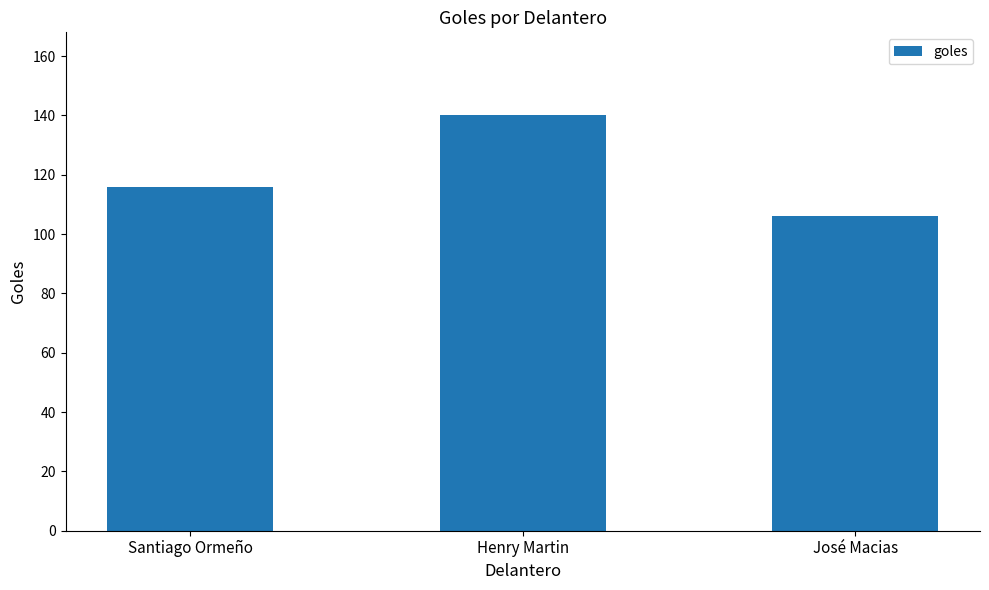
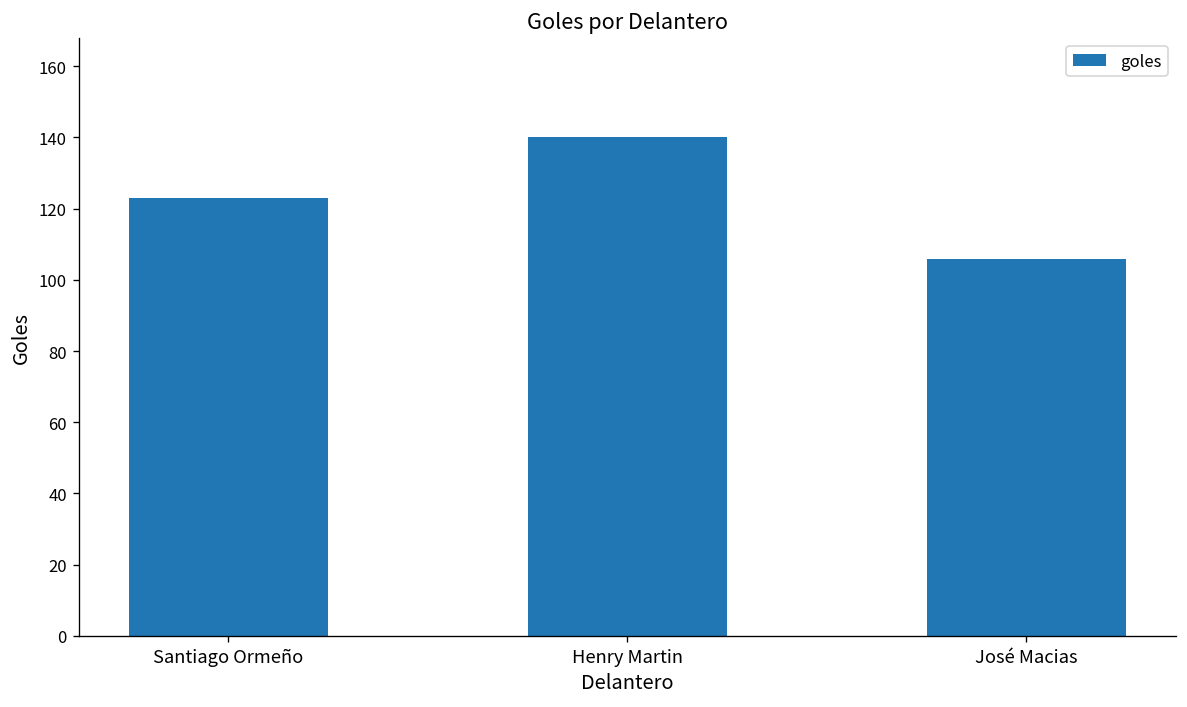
Santiago Ormeño: 116 -> 123
